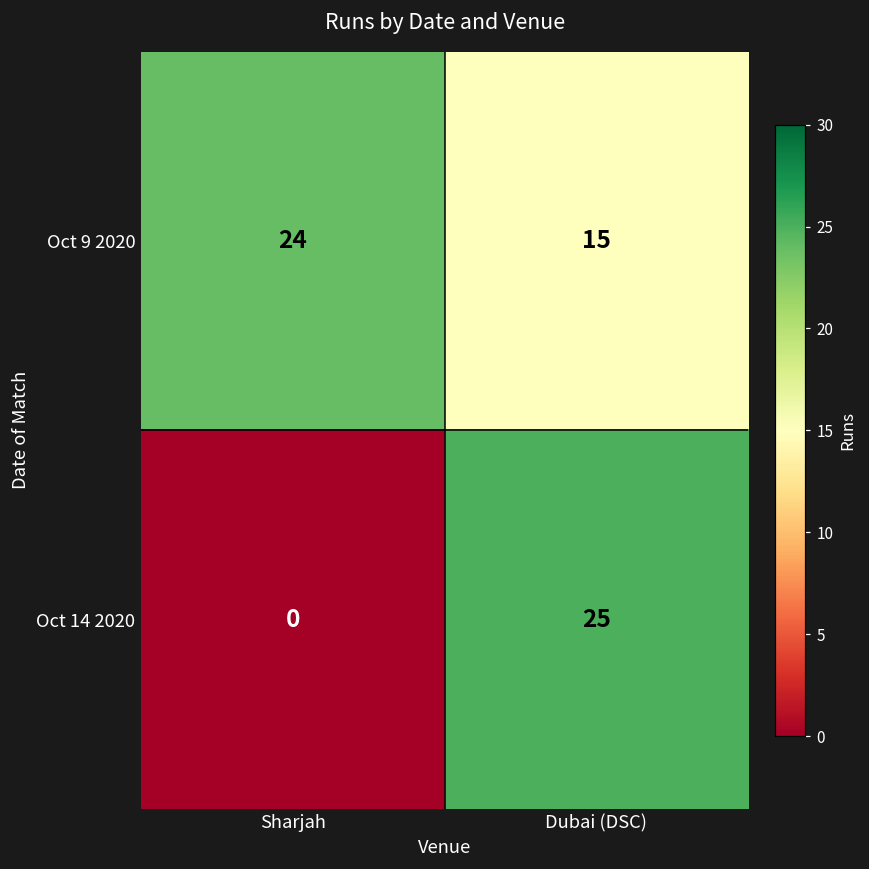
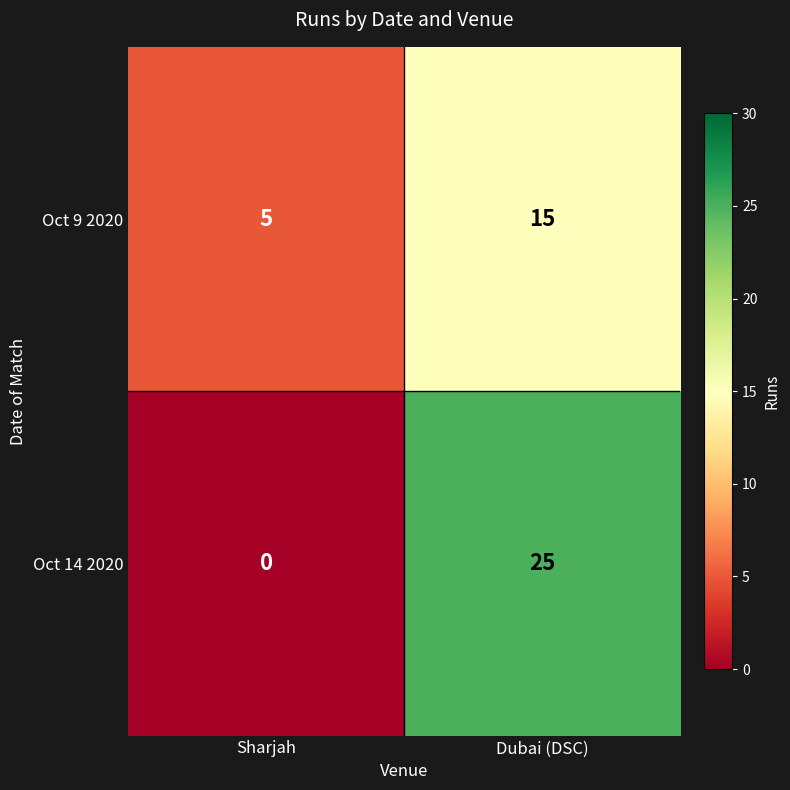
Oct 9 2020, Sharjah: 24 -> 5
